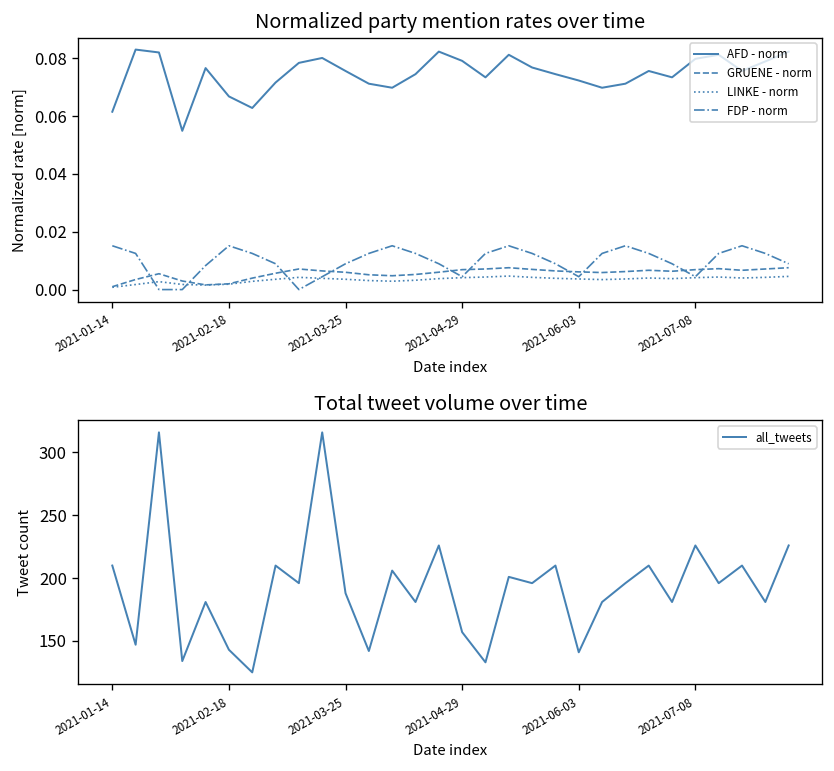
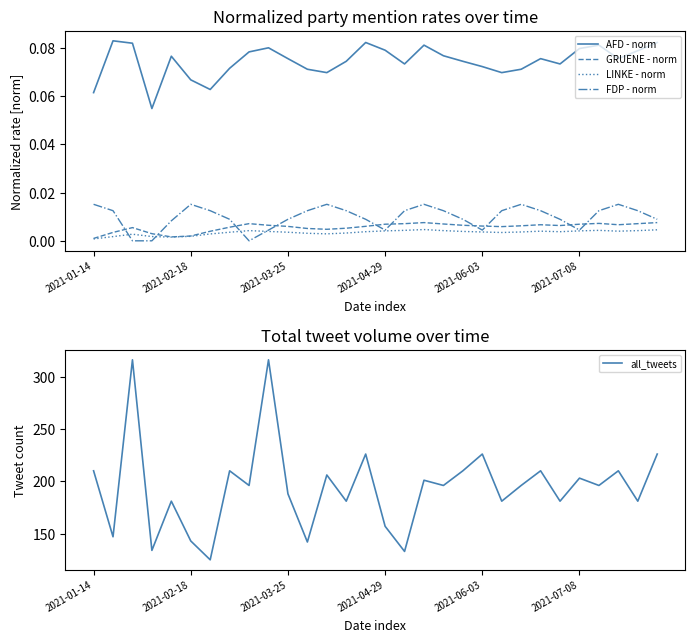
Total tweet volume over time, 2021-06-03: 141 -> 226
Total tweet volume over time, 2021-07-08: 226 -> 203
